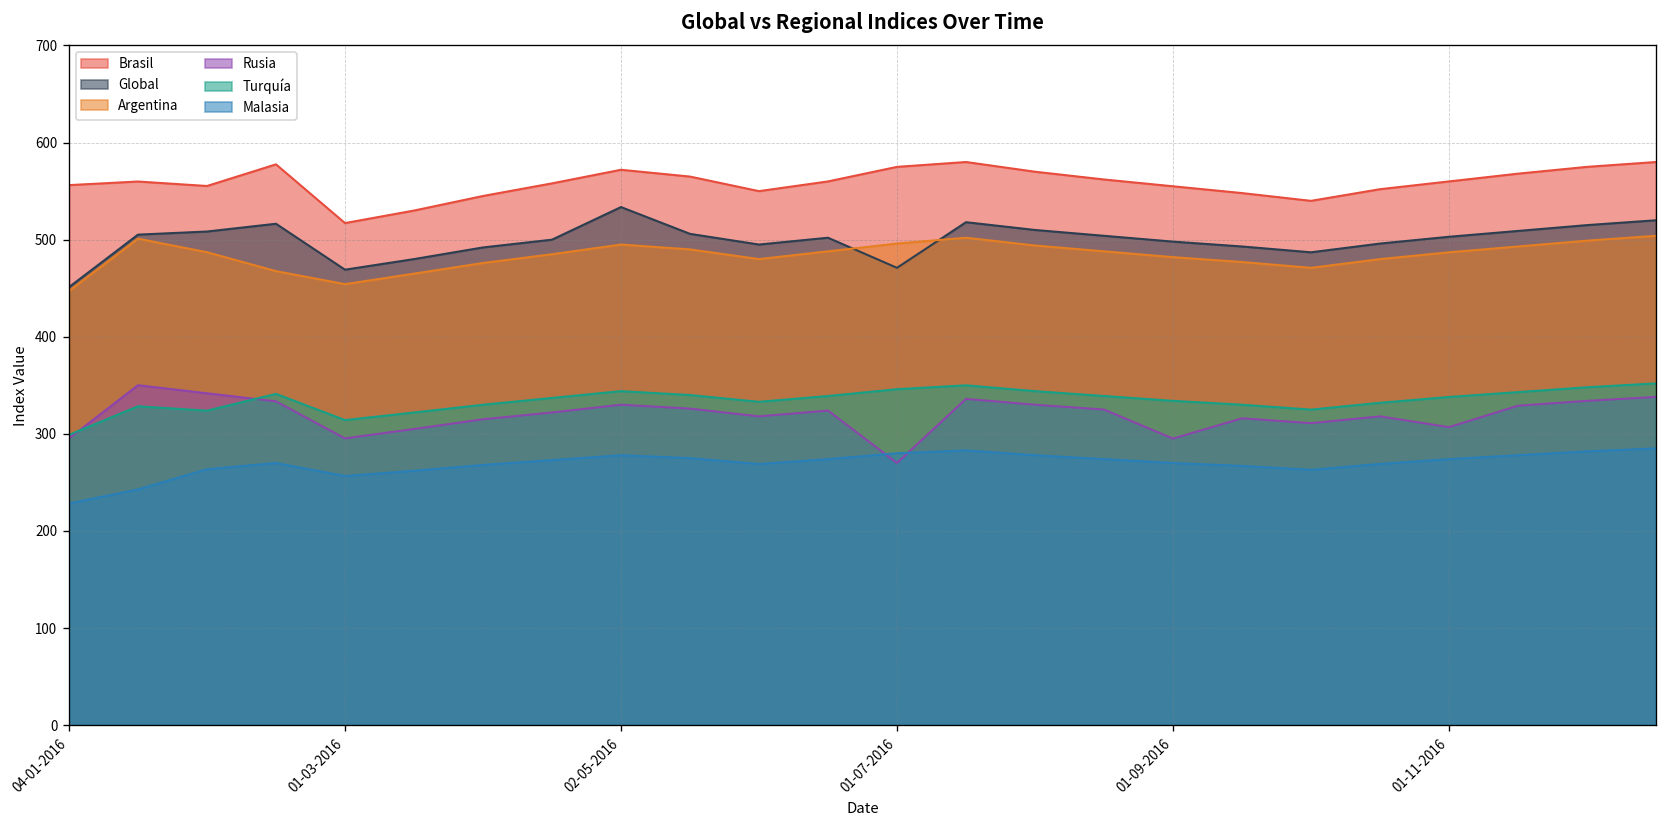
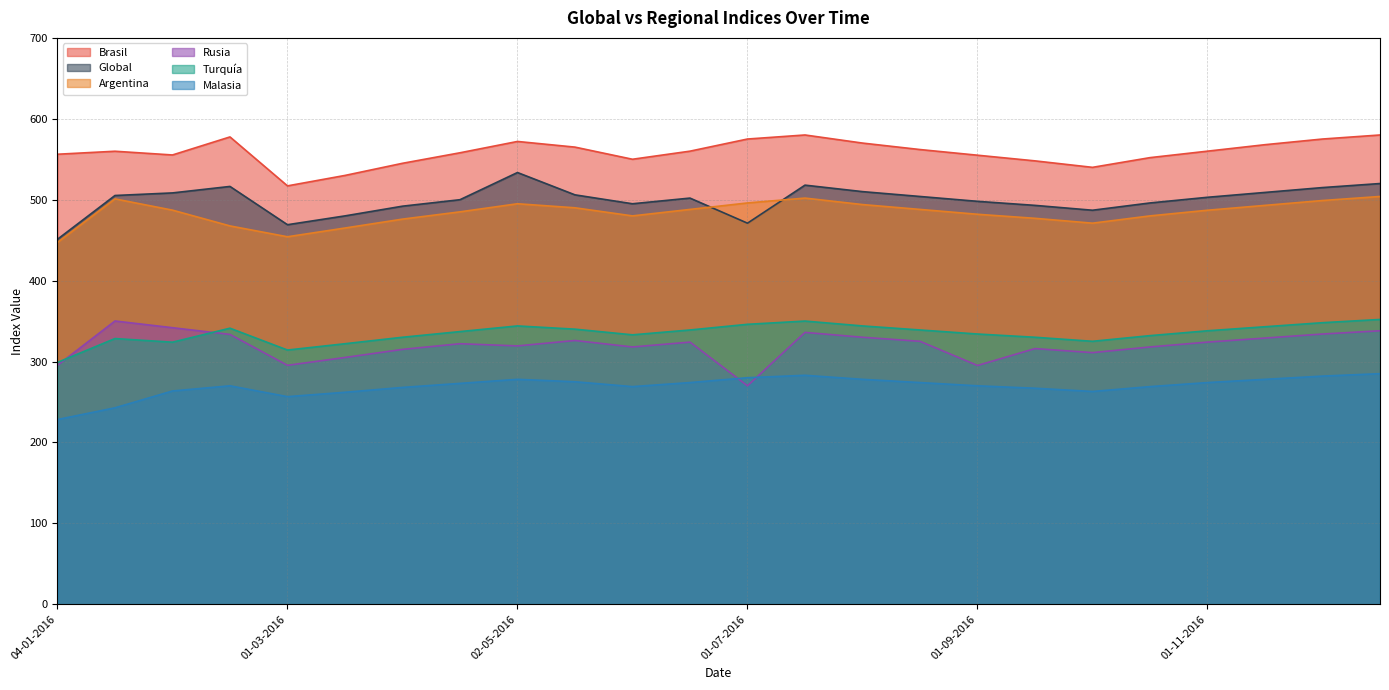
Rusia, 02-05-2016: 330 -> 320
Rusia, 01-11-2016: 310 -> 320
